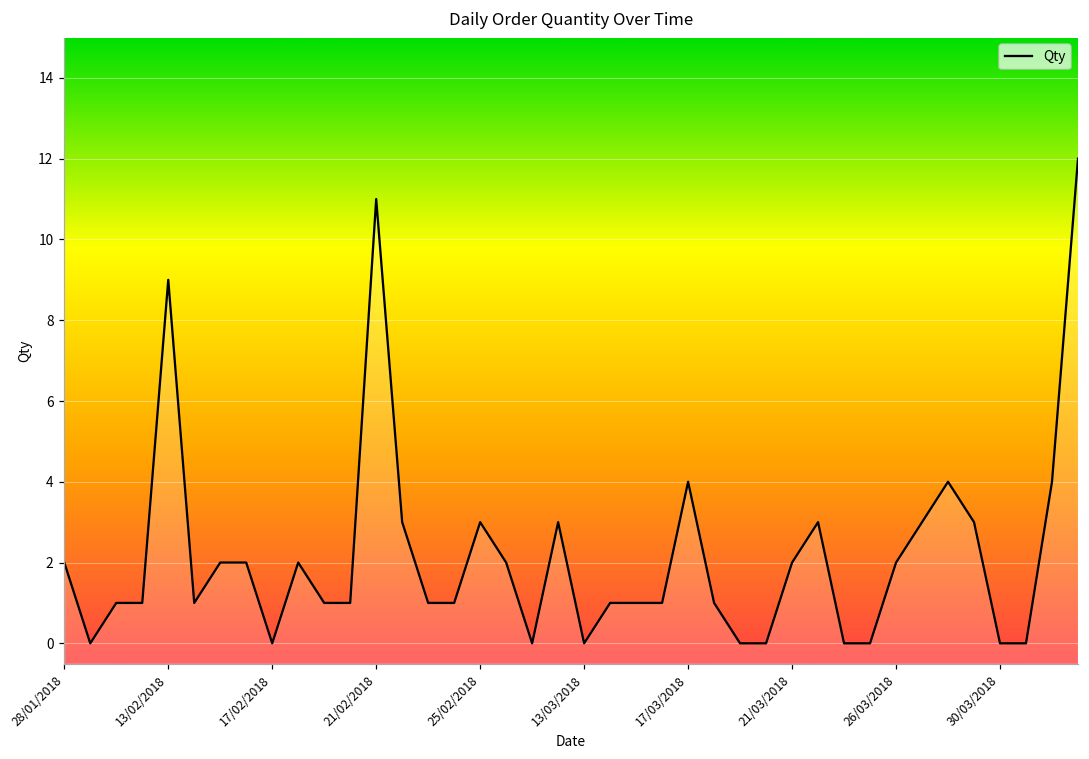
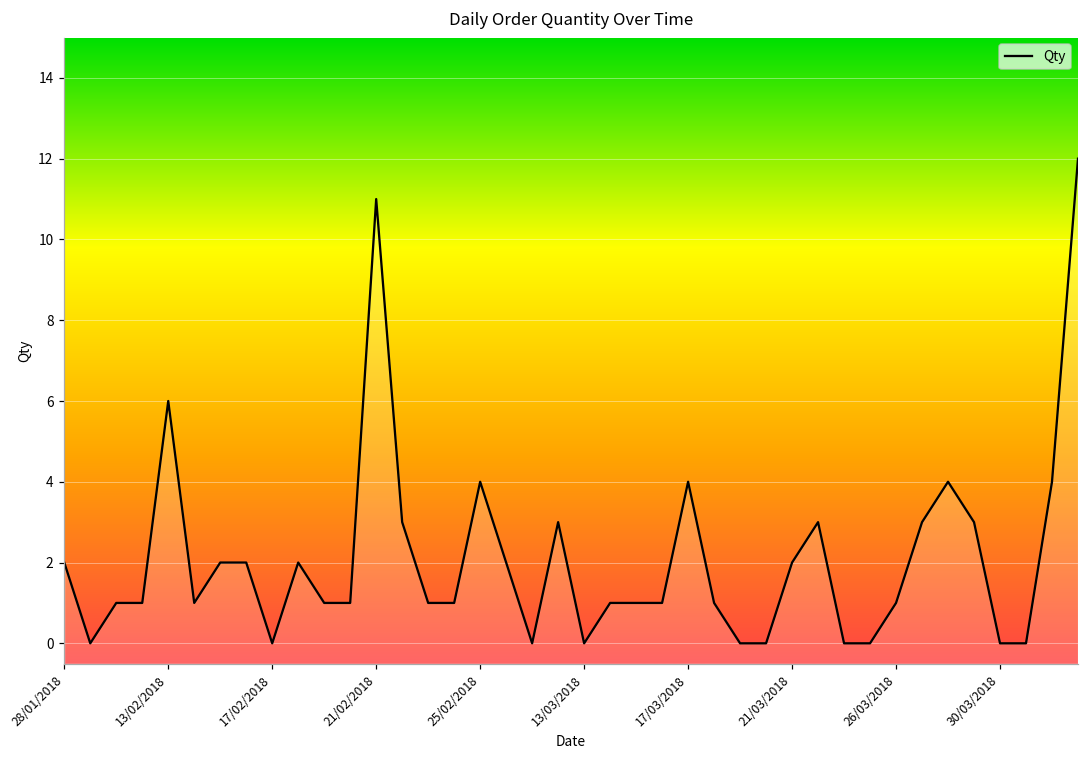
13/02/2018: 9 -> 6
25/02/2018: 3 -> 4
26/03/2018: 2 -> 1
